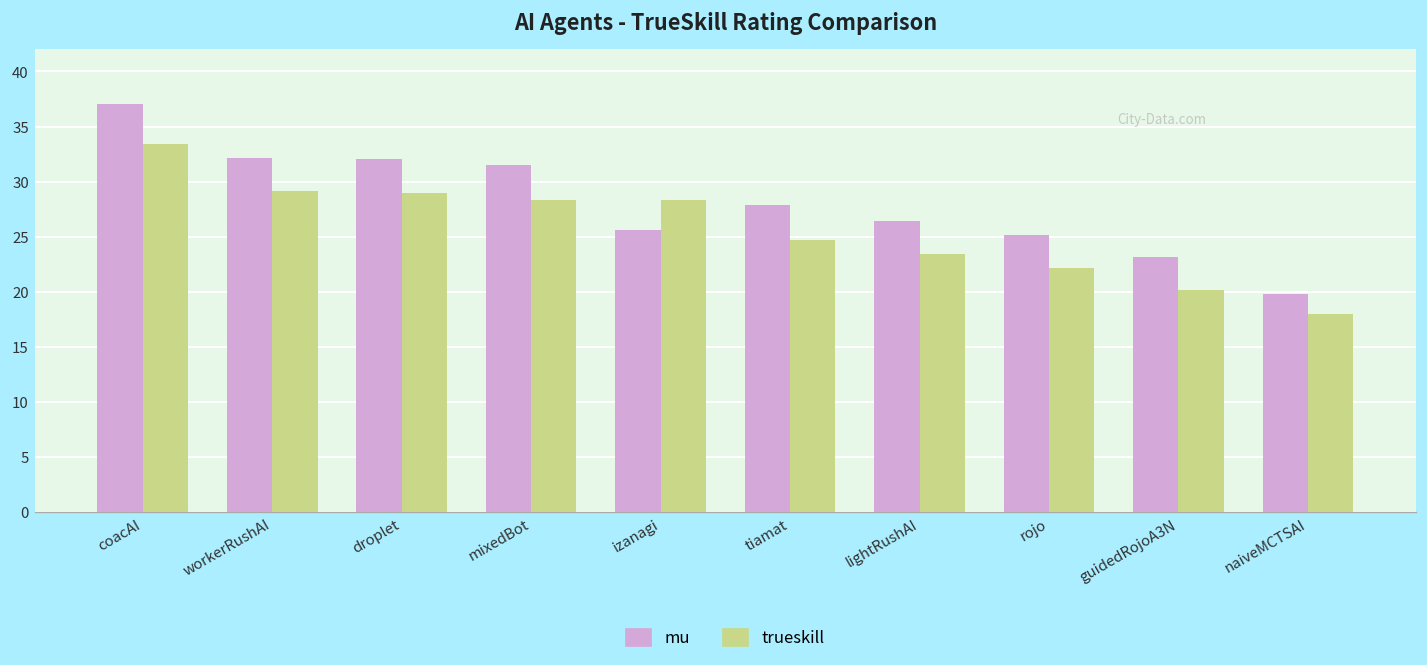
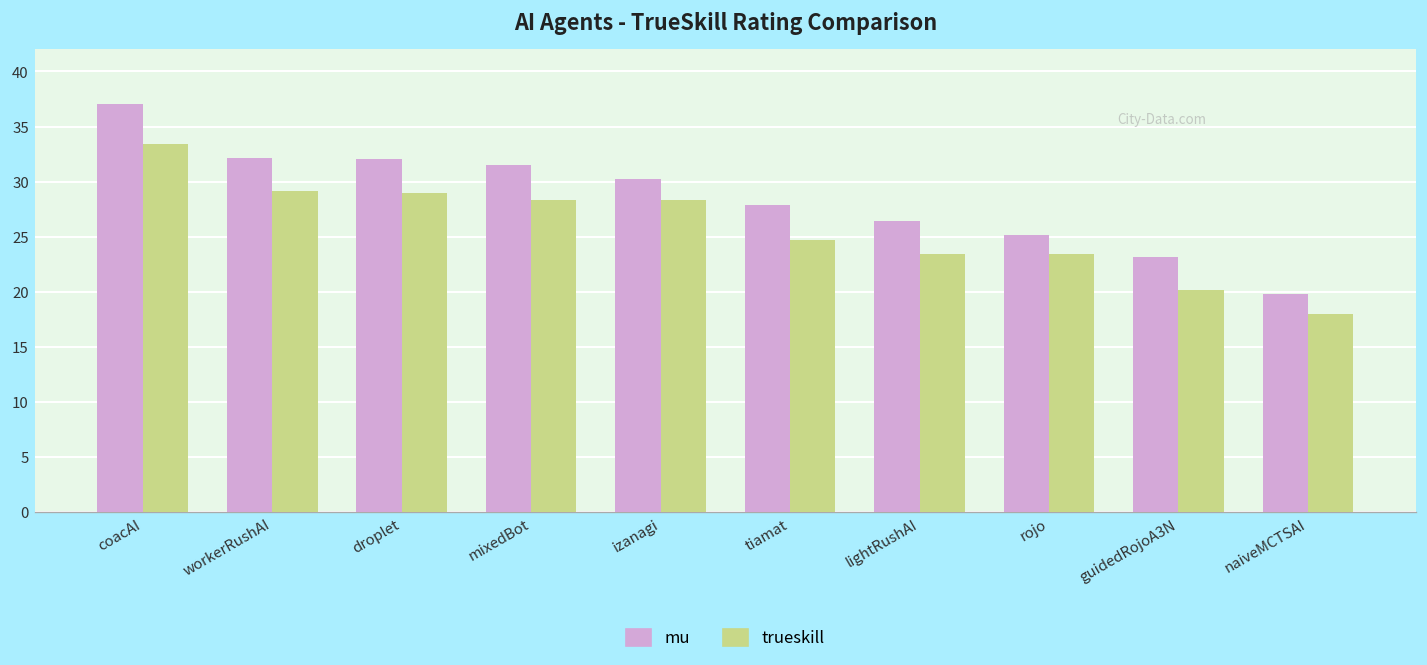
mu, izanagi: 26 -> 30
trueskill, rojo: 22 -> 23
